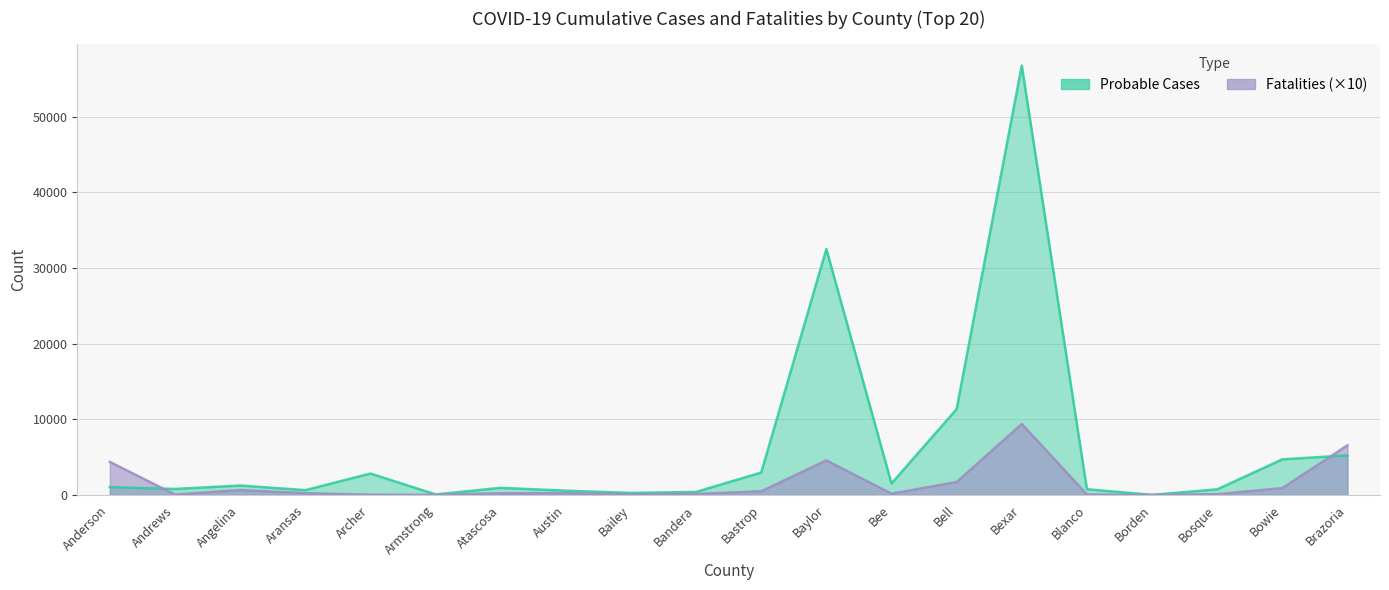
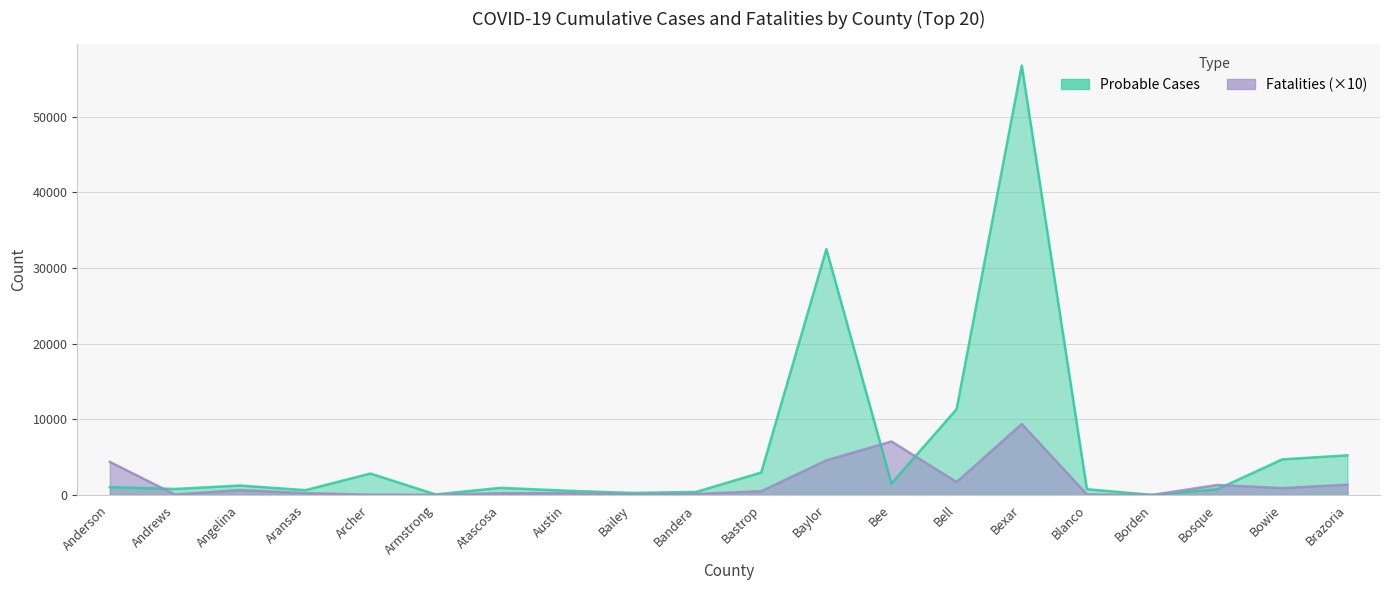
Fatalities (×10), Bee: 0 -> 7000
Fatalities (×10), Bosque: 0 -> 1000
Fatalities (×10), Brazoria: 7000 -> 1000
